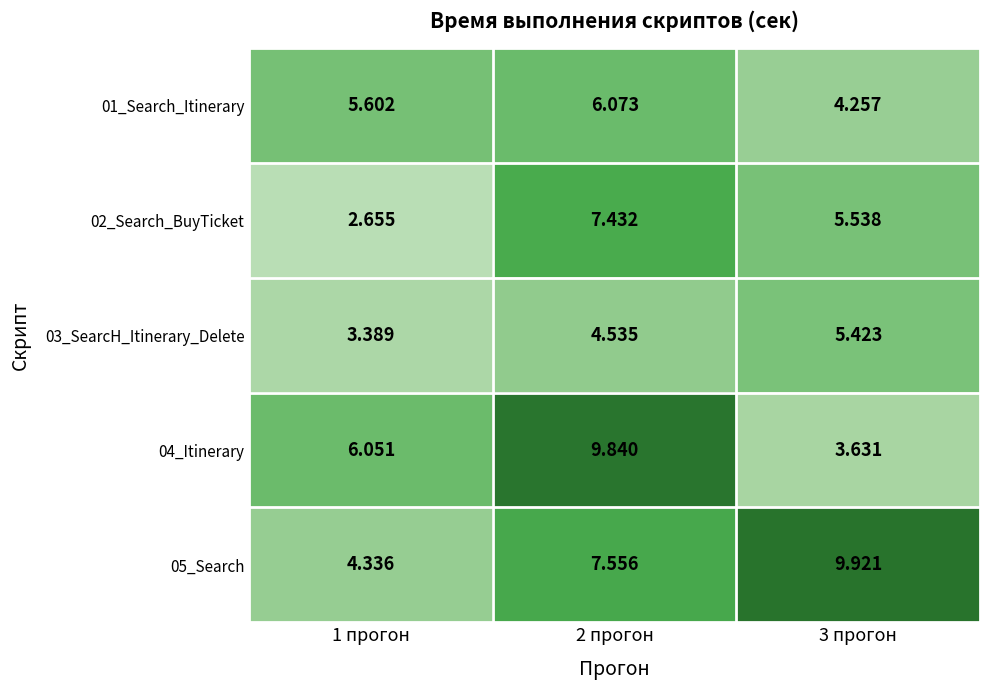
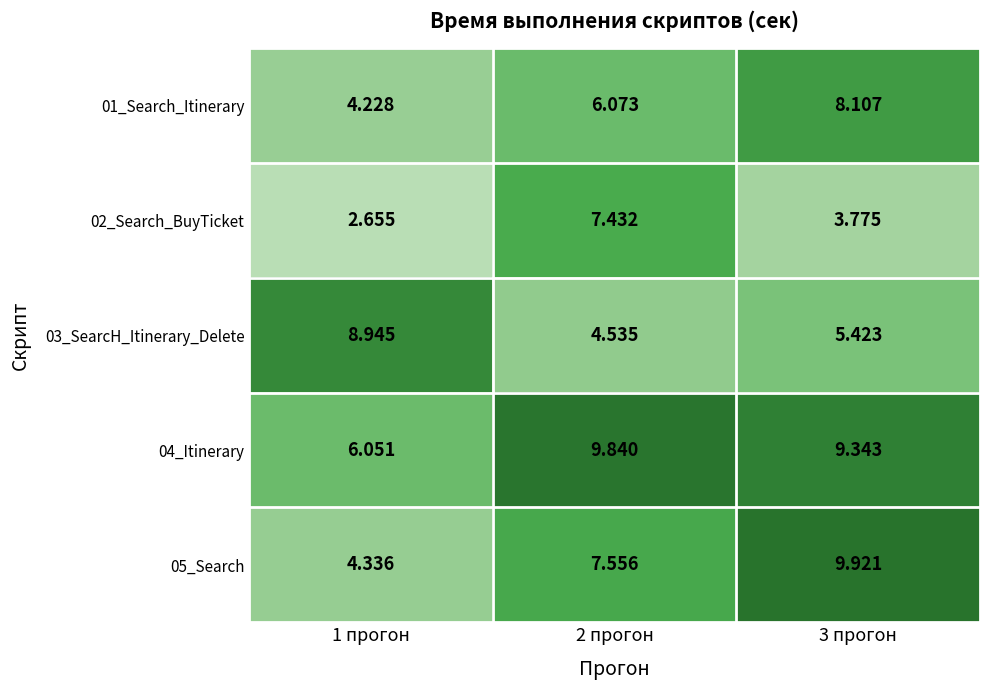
01_Search_Itinerary, 1 прогон: 5.602 -> 4.228
01_Search_Itinerary, 3 прогон: 4.257 -> 8.107
02_Search_BuyTicket, 3 прогон: 5.538 -> 3.775
03_SearcH_Itinerary_Delete, 1 прогон: 3.389 -> 8.945
04_Itinerary, 3 прогон: 3.631 -> 9.343
